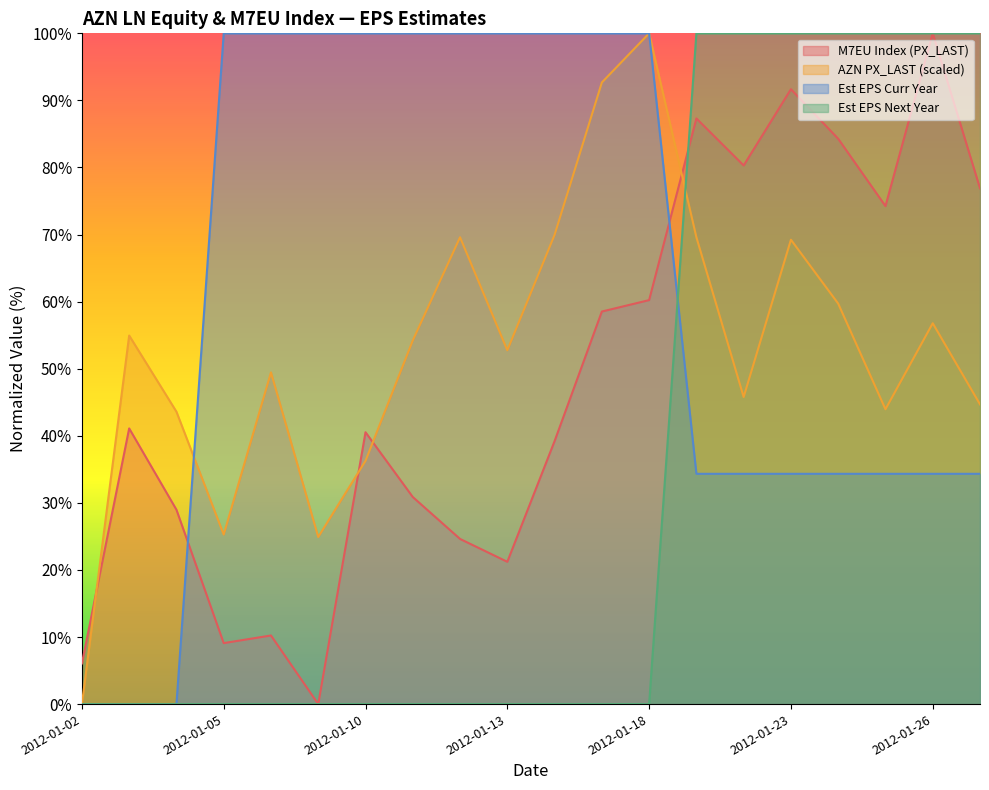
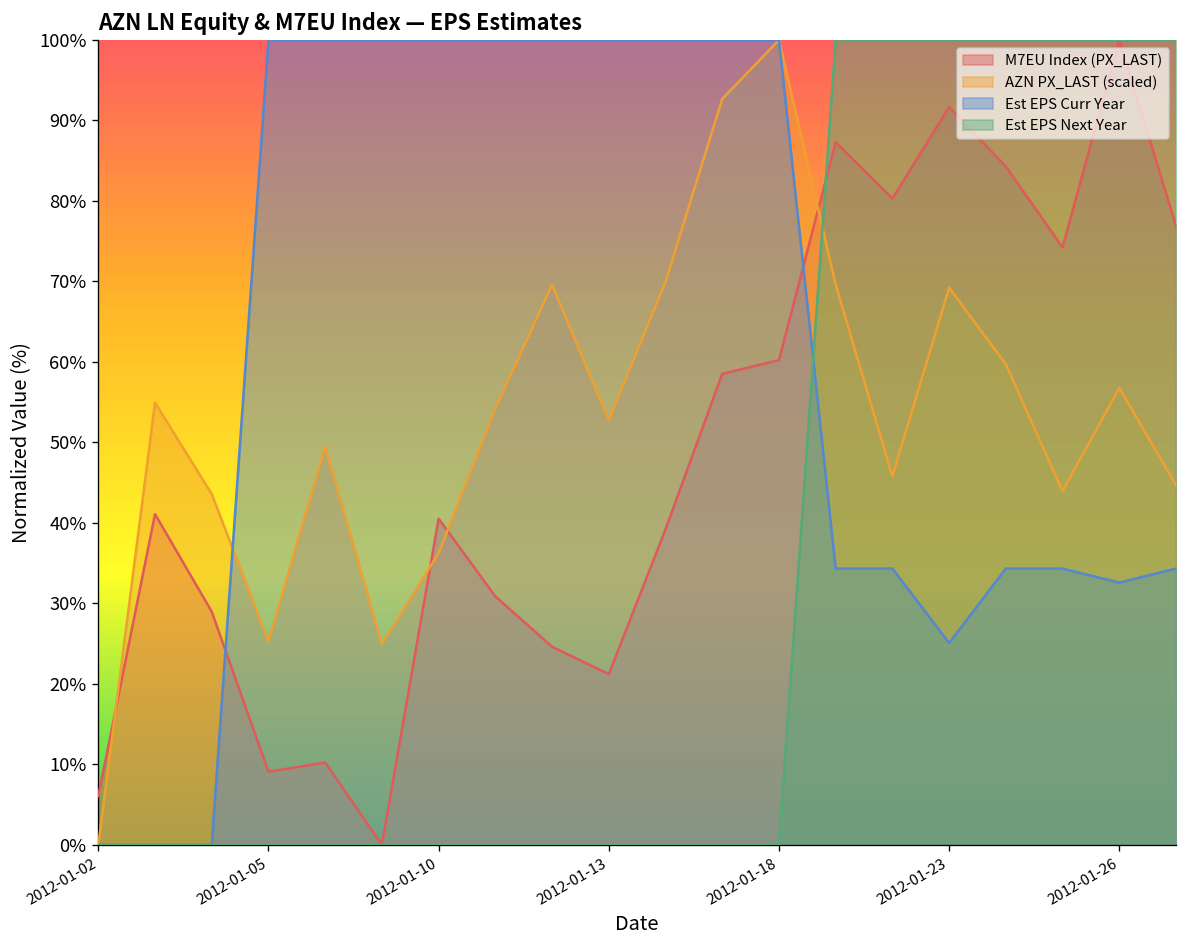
Est EPS Curr Year, 2012-01-23: 34% -> 25%
Est EPS Curr Year, 2012-01-26: 34% -> 33%
